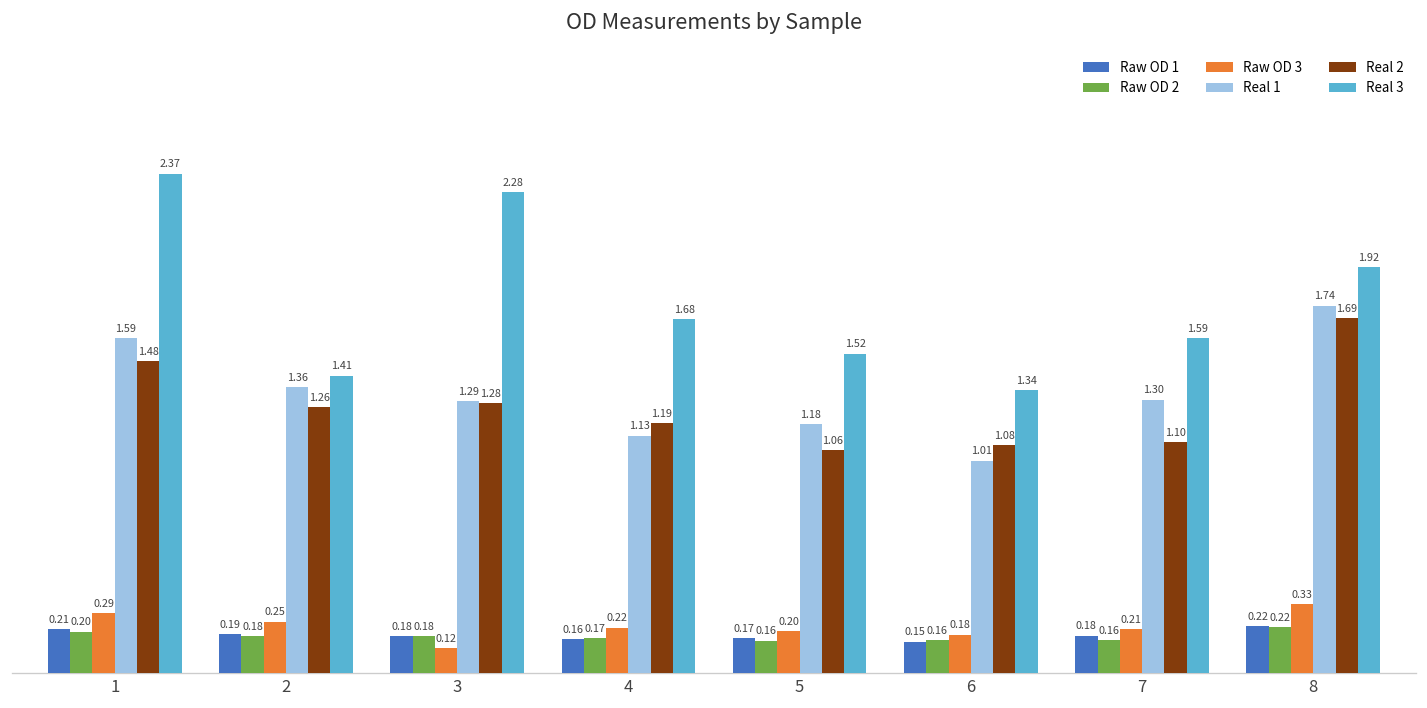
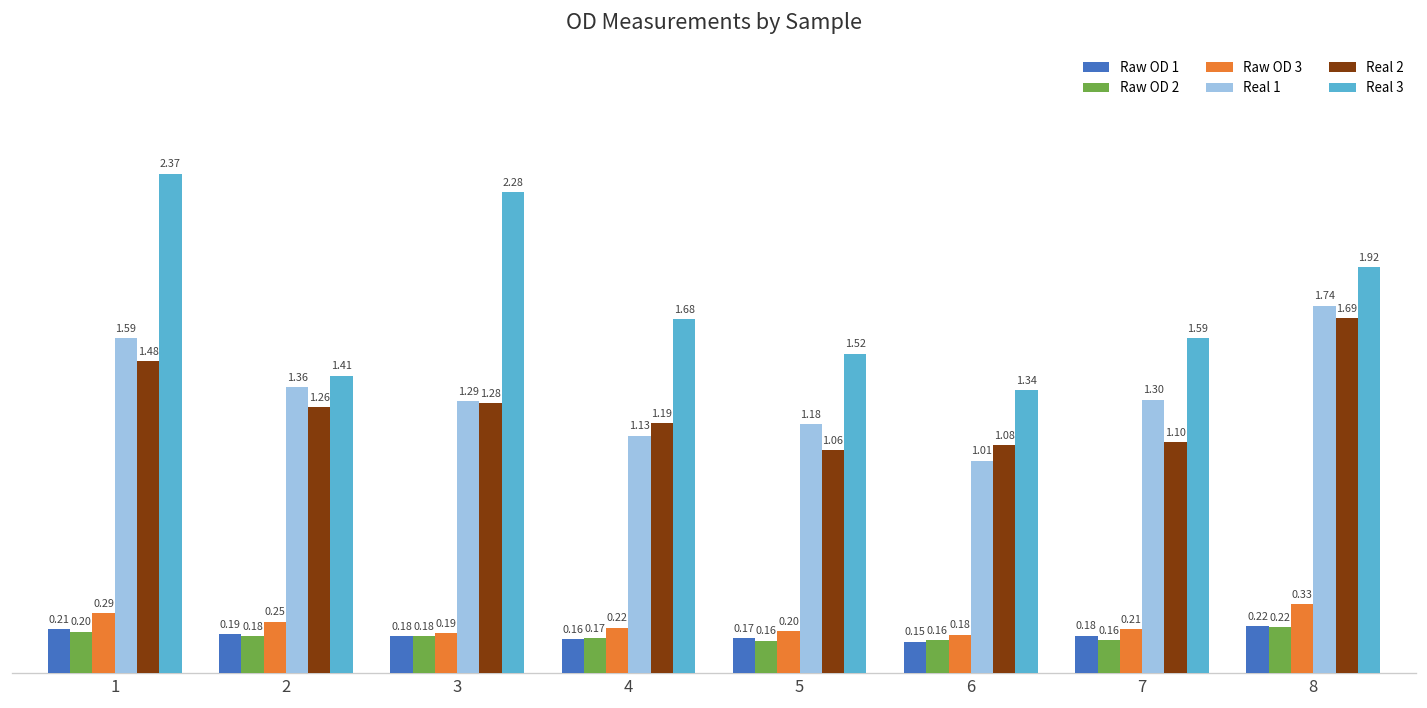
Raw OD 3, 3: 0.12 -> 0.19
